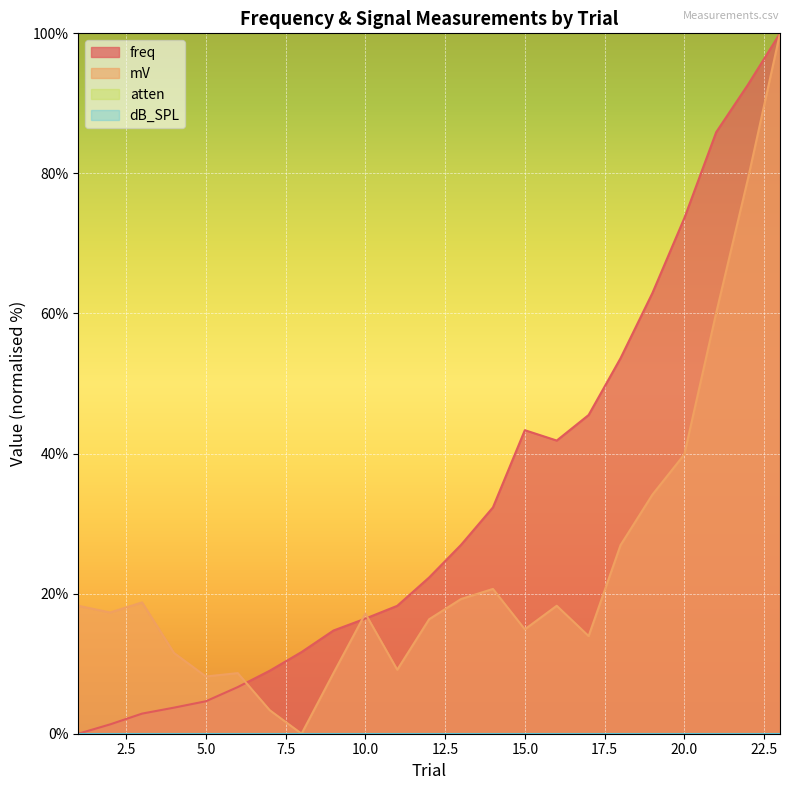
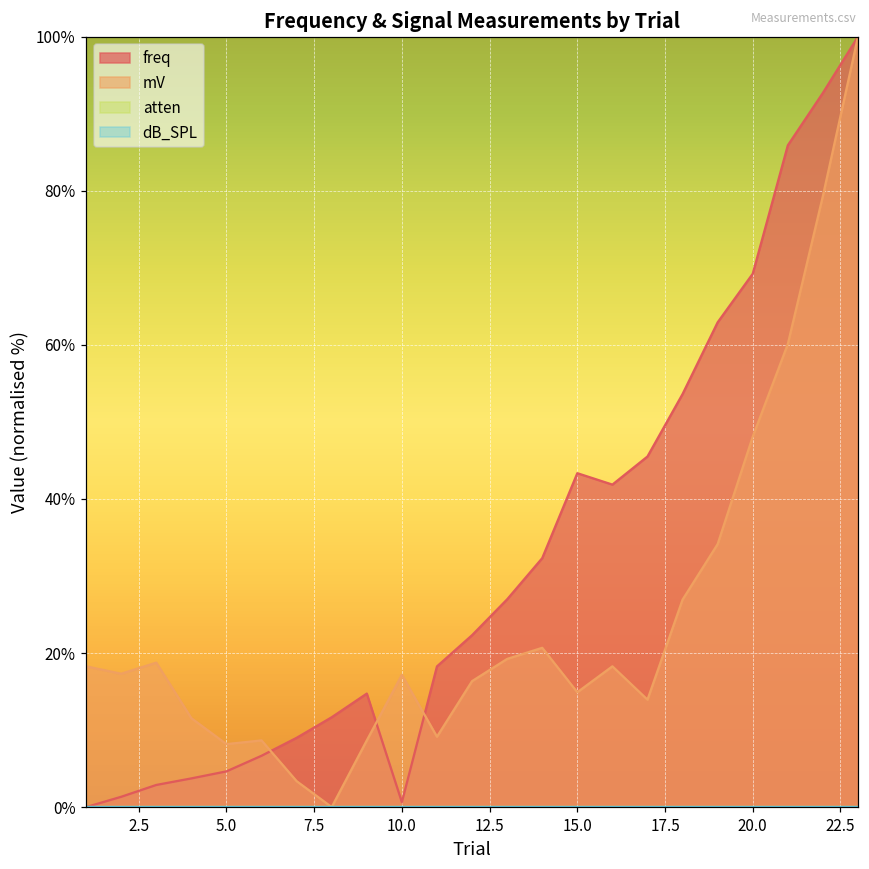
freq, 10.0: 16% -> 1%
freq, 20.0: 74% -> 69%
mV, 20.0: 40% -> 48%
